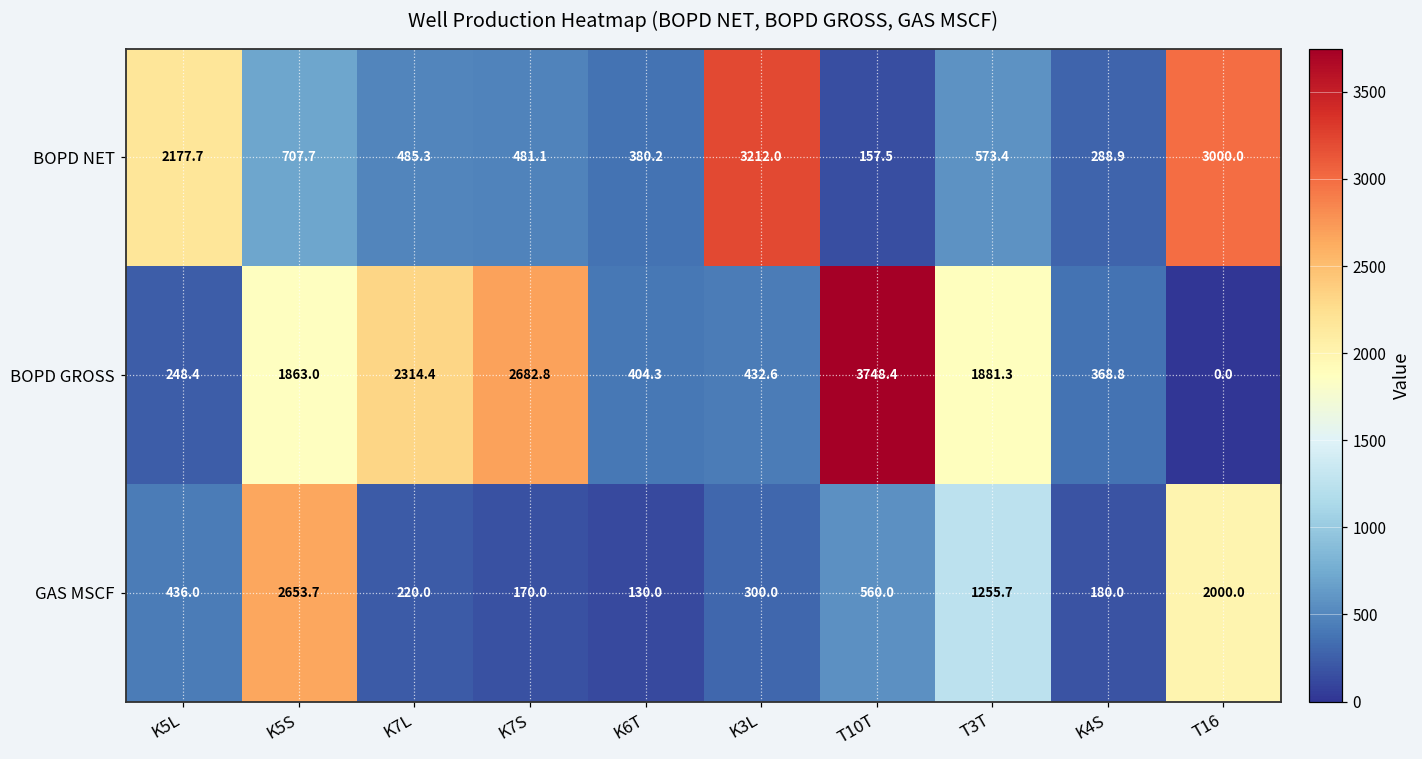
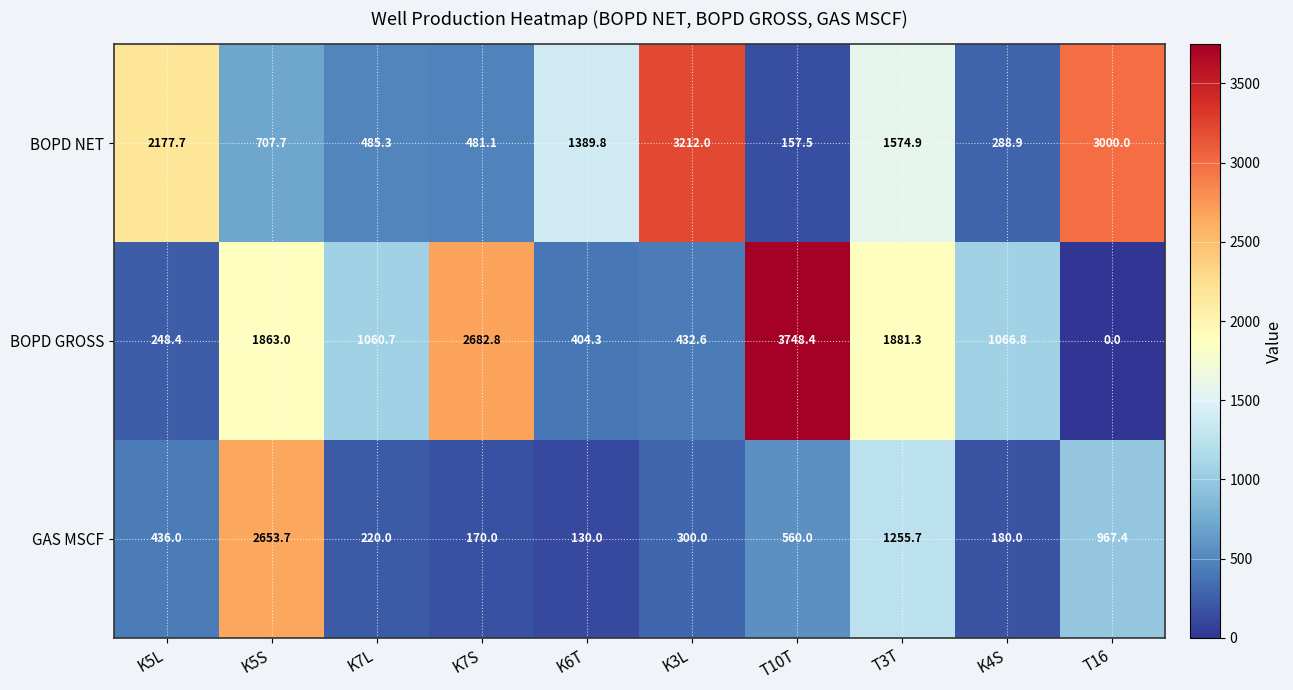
BOPD NET, K6T: 380.2 -> 1389.8
BOPD NET, T3T: 573.4 -> 1574.9
BOPD GROSS, K7L: 2314.4 -> 1060.7
BOPD GROSS, K4S: 368.8 -> 1066.8
GAS MSCF, T16: 2000.0 -> 967.4
